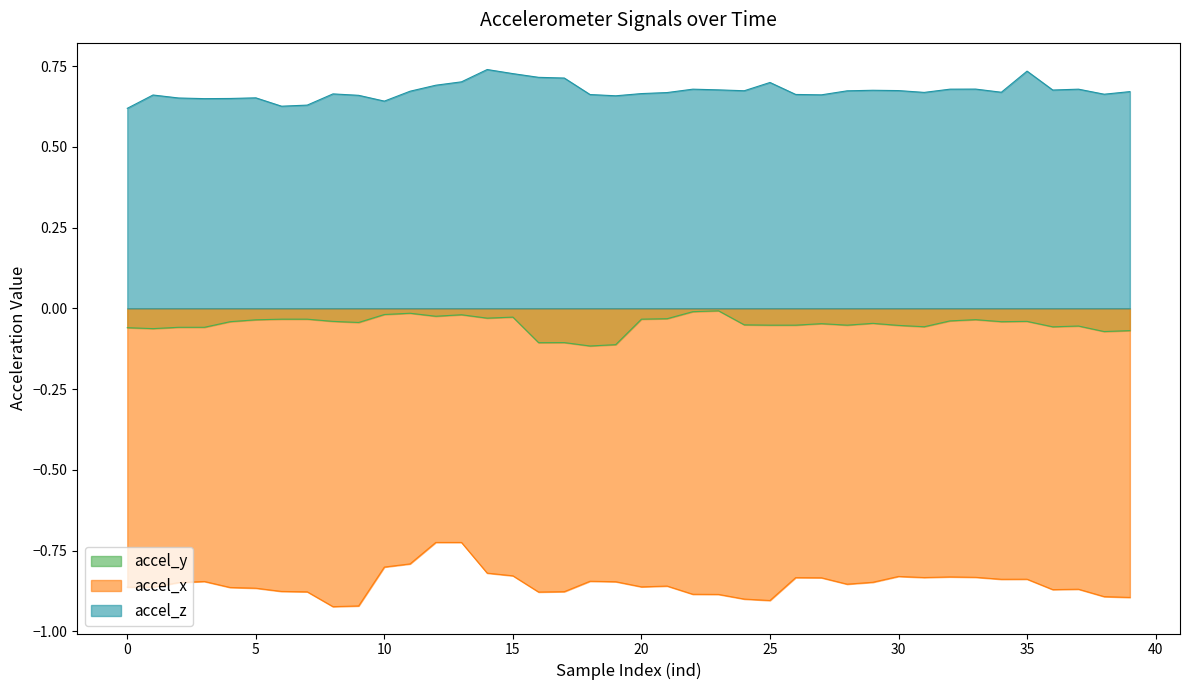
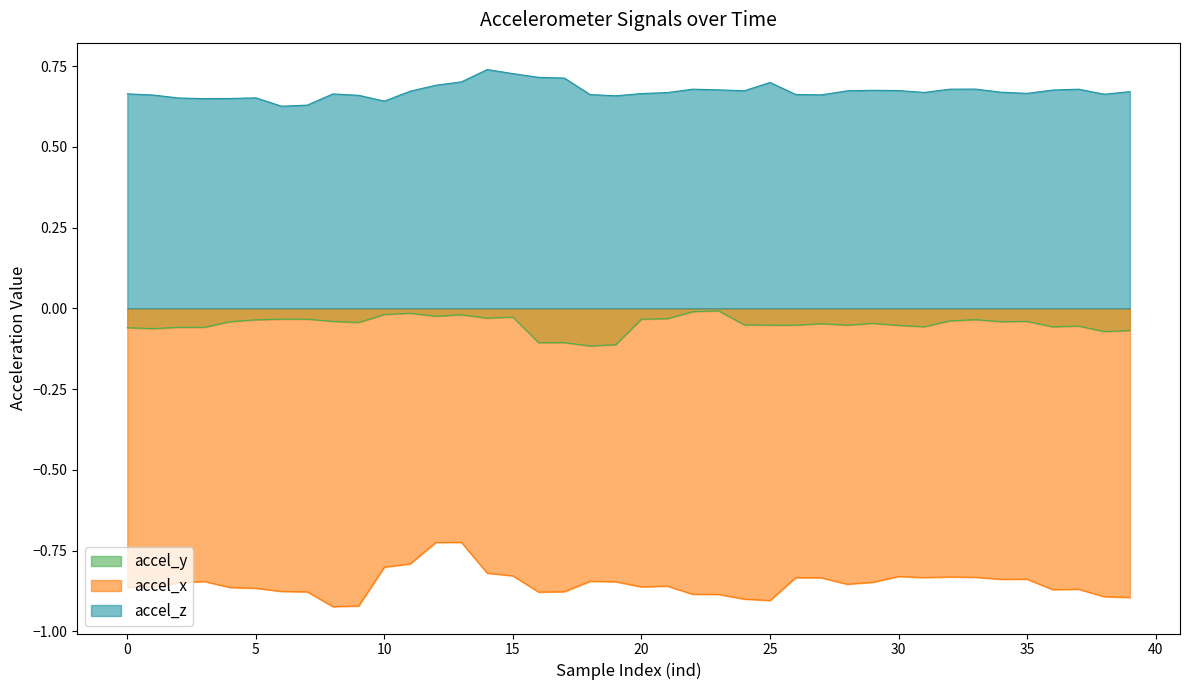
accel_z, 0: 0.62 -> 0.66
accel_z, 35: 0.73 -> 0.67
